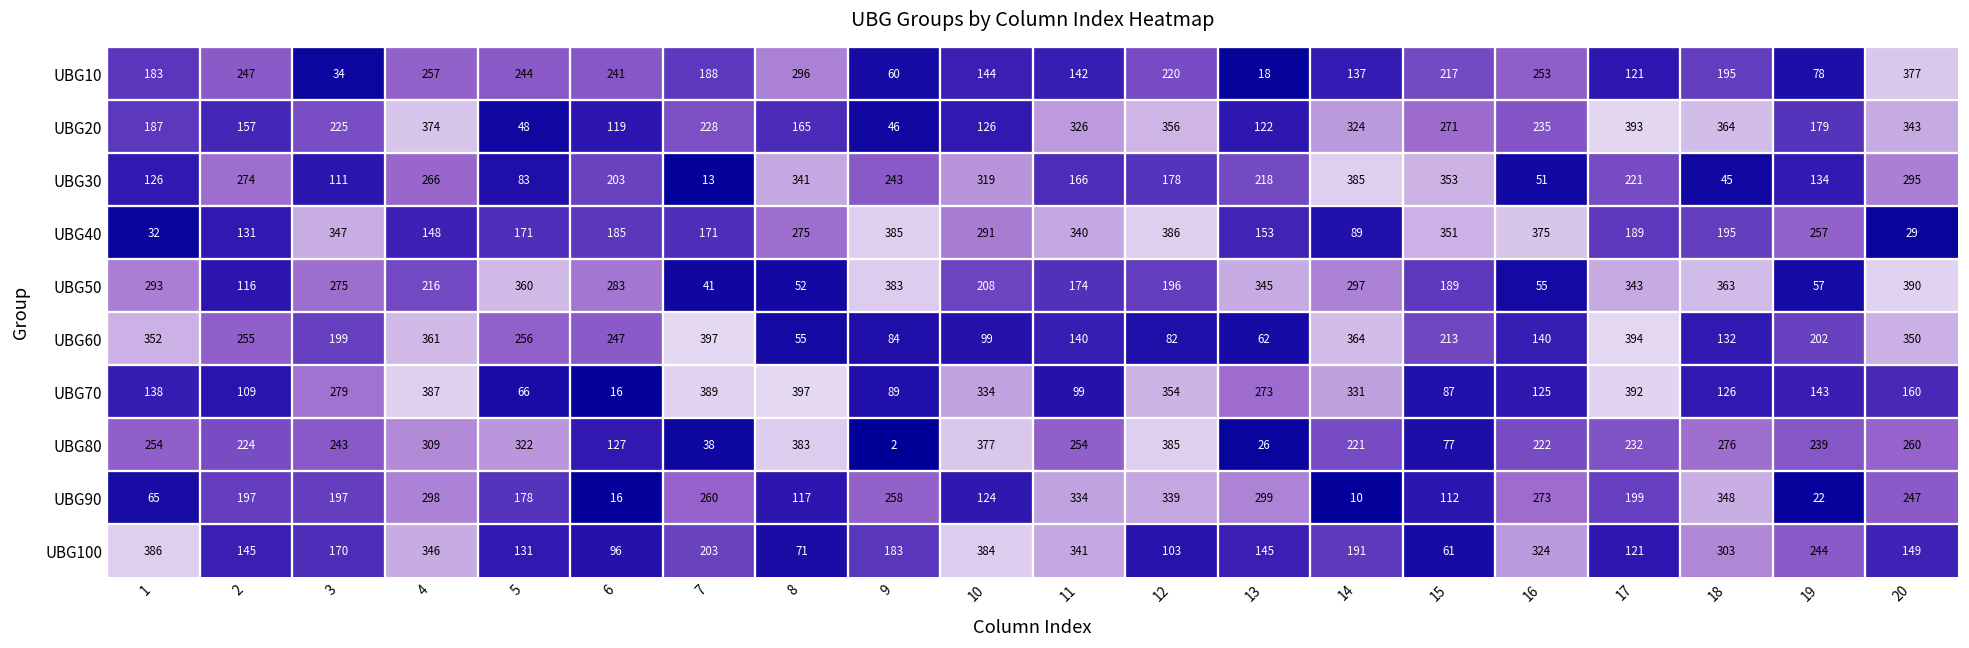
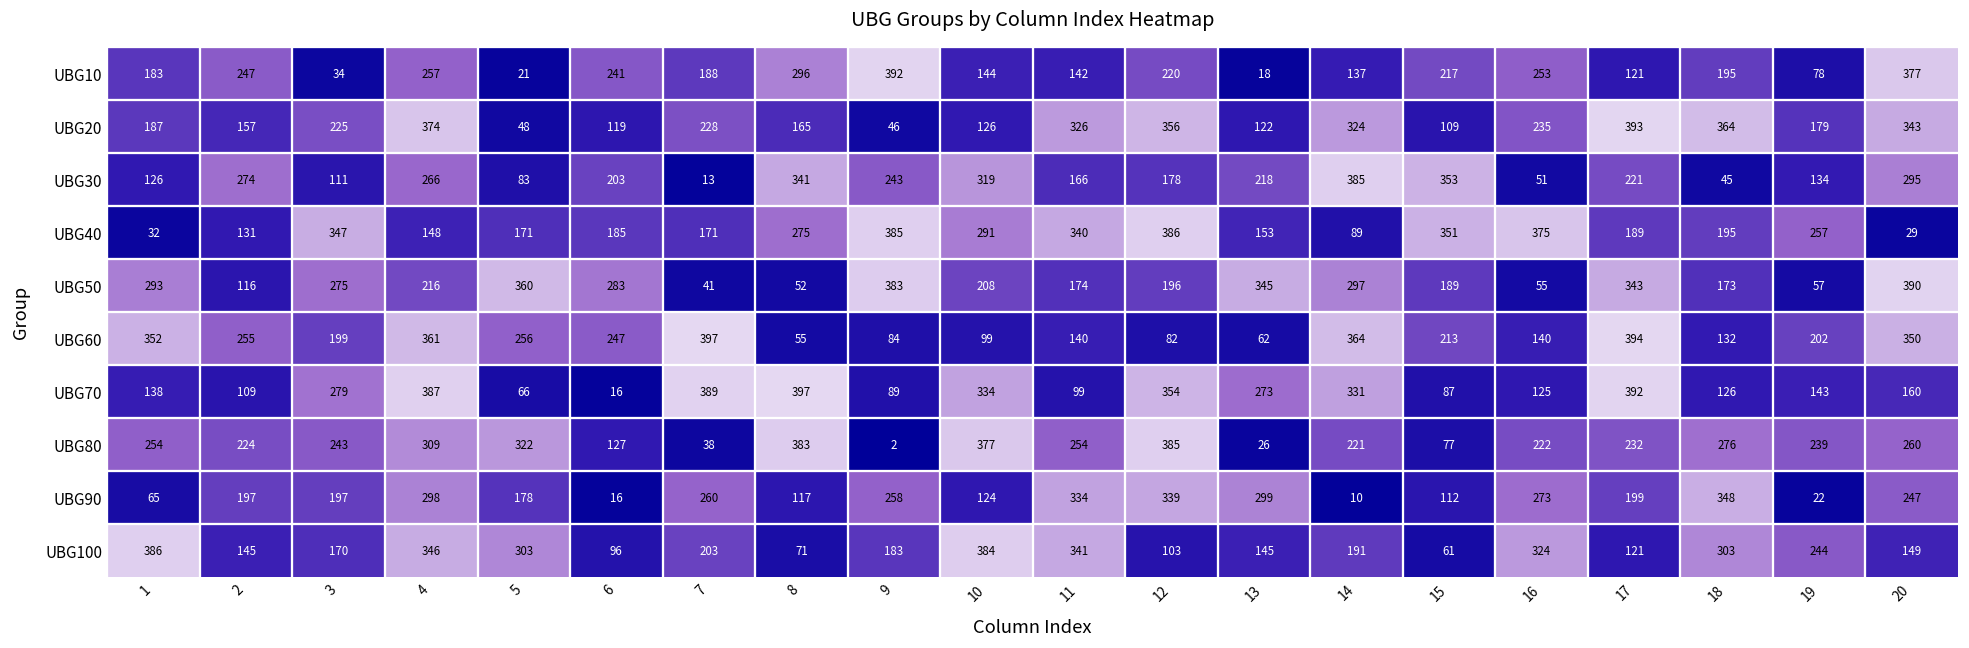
UBG10, 5: 244 -> 21
UBG10, 9: 60 -> 392
UBG20, 15: 271 -> 109
UBG50, 18: 363 -> 173
UBG100, 5: 131 -> 303
